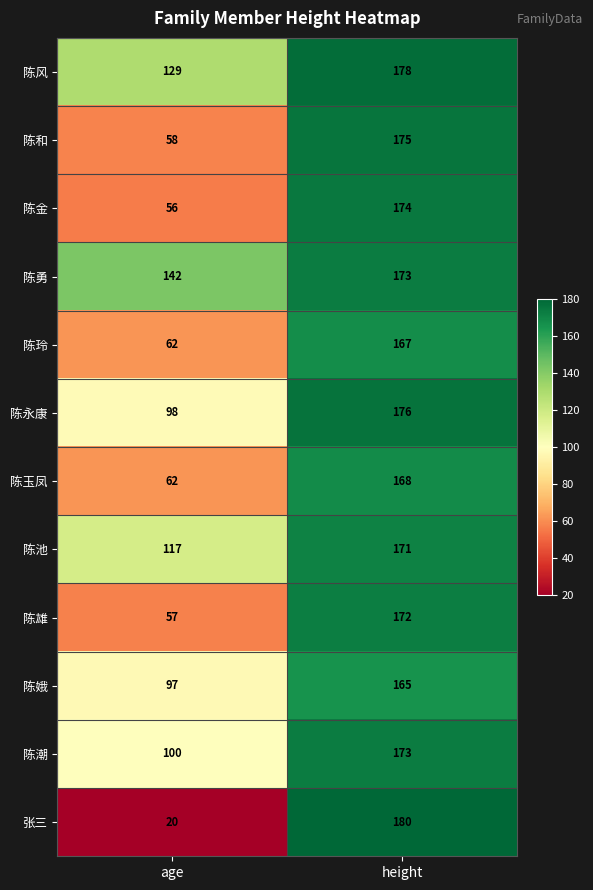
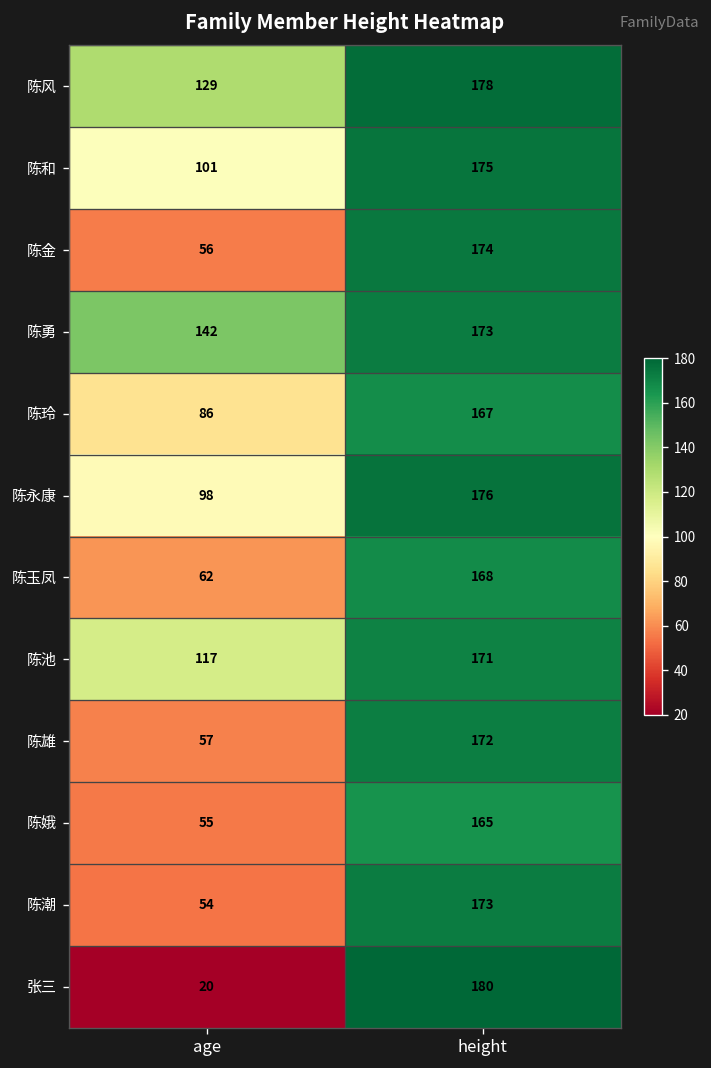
陈和, age: 58 -> 101
陈玲, age: 62 -> 86
陈娥, age: 97 -> 55
陈潮, age: 100 -> 54
